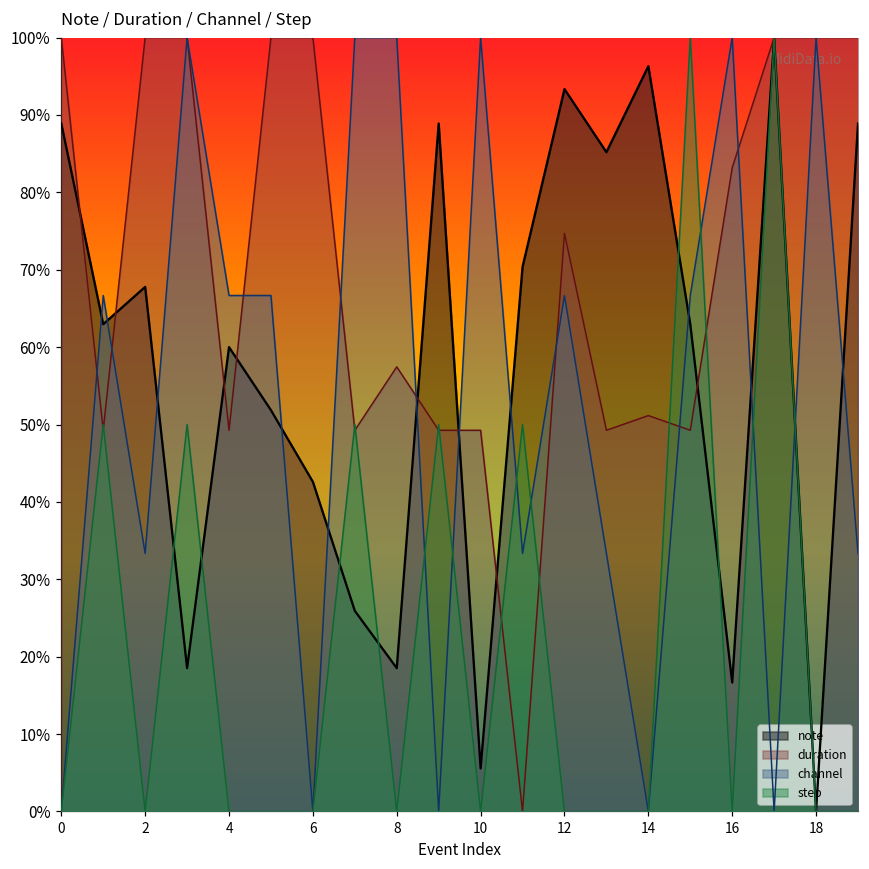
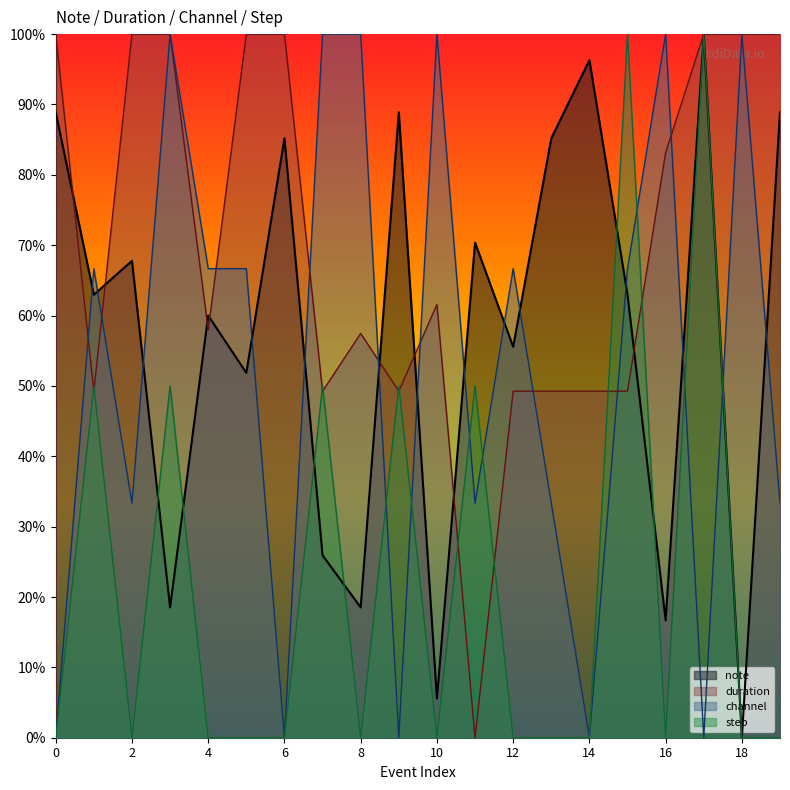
duration, 4: 49% -> 58%
note, 6: 43% -> 85%
duration, 10: 49% -> 62%
note, 12: 93% -> 56%
duration, 12: 75% -> 49%
duration, 14: 51% -> 49%
